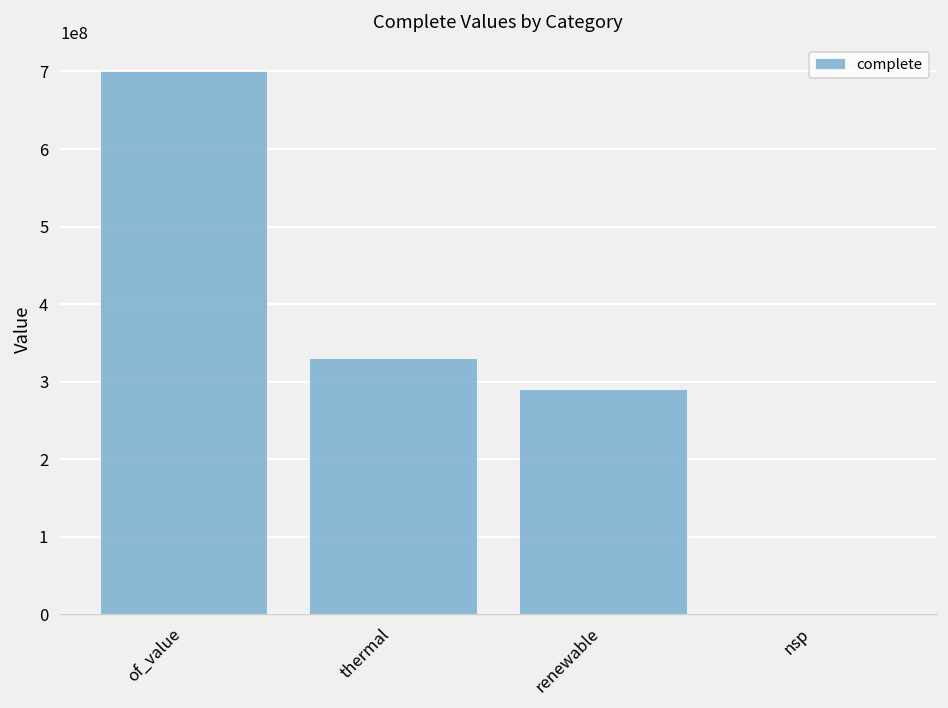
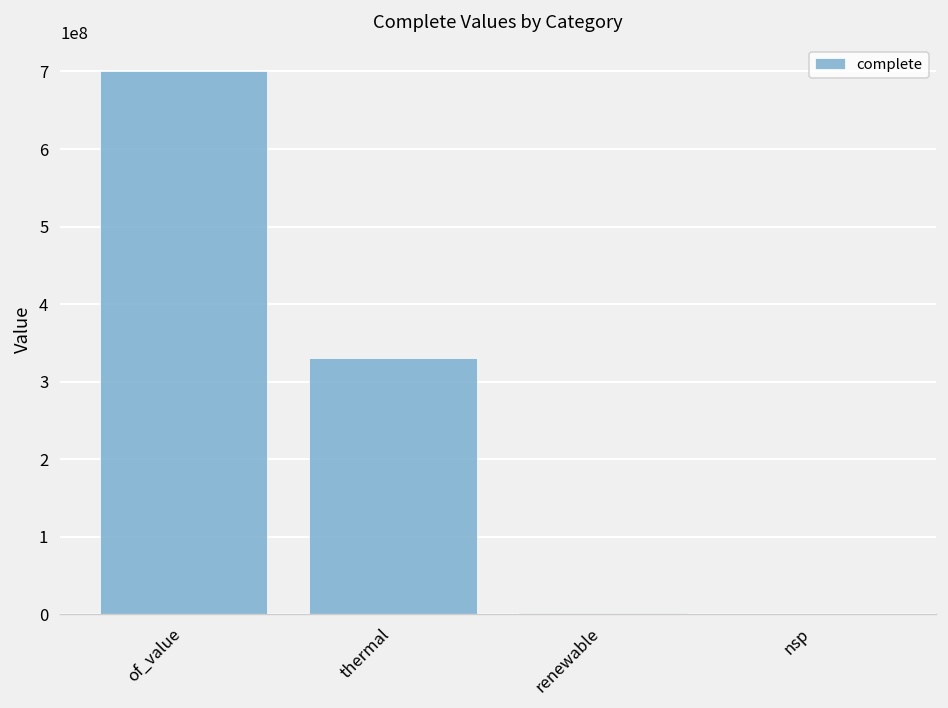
renewable: 290000000 -> 0
